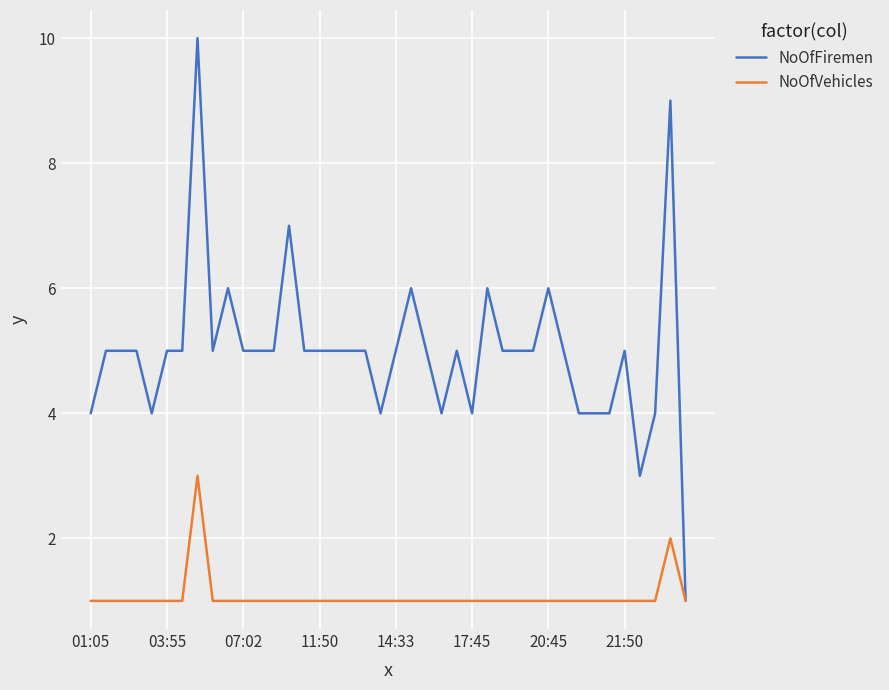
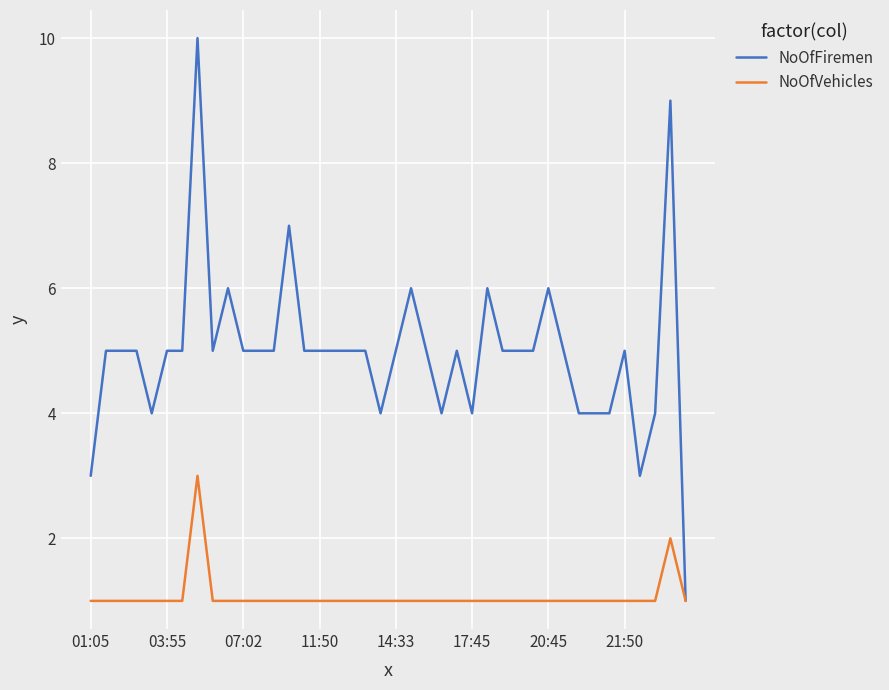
NoOfFiremen, 01:05: 4 -> 3
